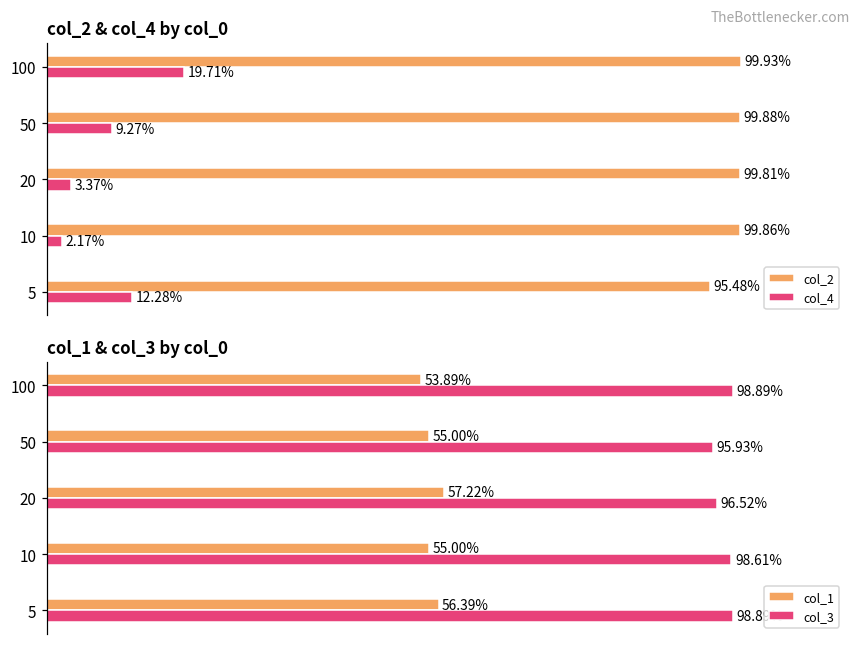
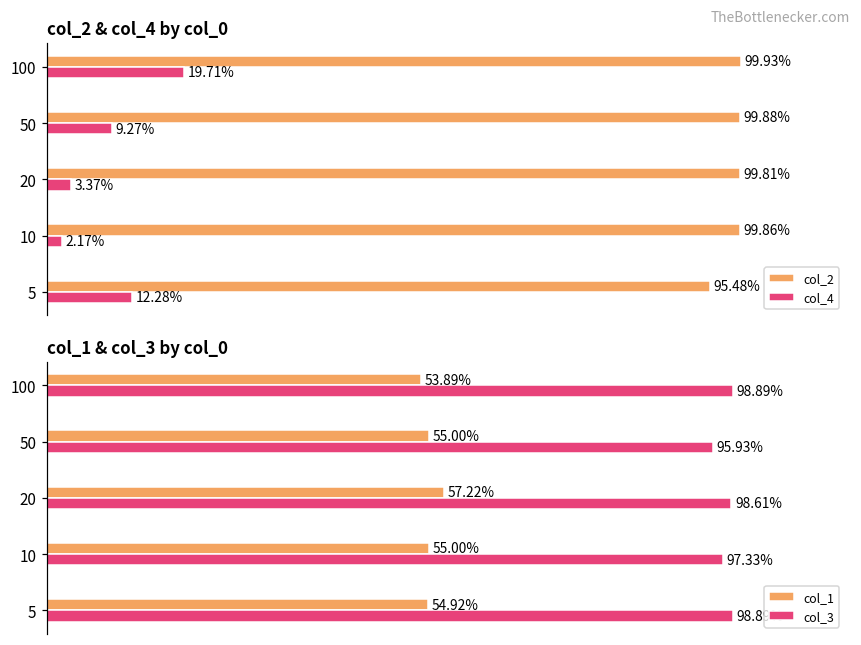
col_1 & col_3 by col_0, col_3, 20: 96.52% -> 98.61%
col_1 & col_3 by col_0, col_3, 10: 98.61% -> 97.33%
col_1 & col_3 by col_0, col_1, 5: 56.39% -> 54.92%
